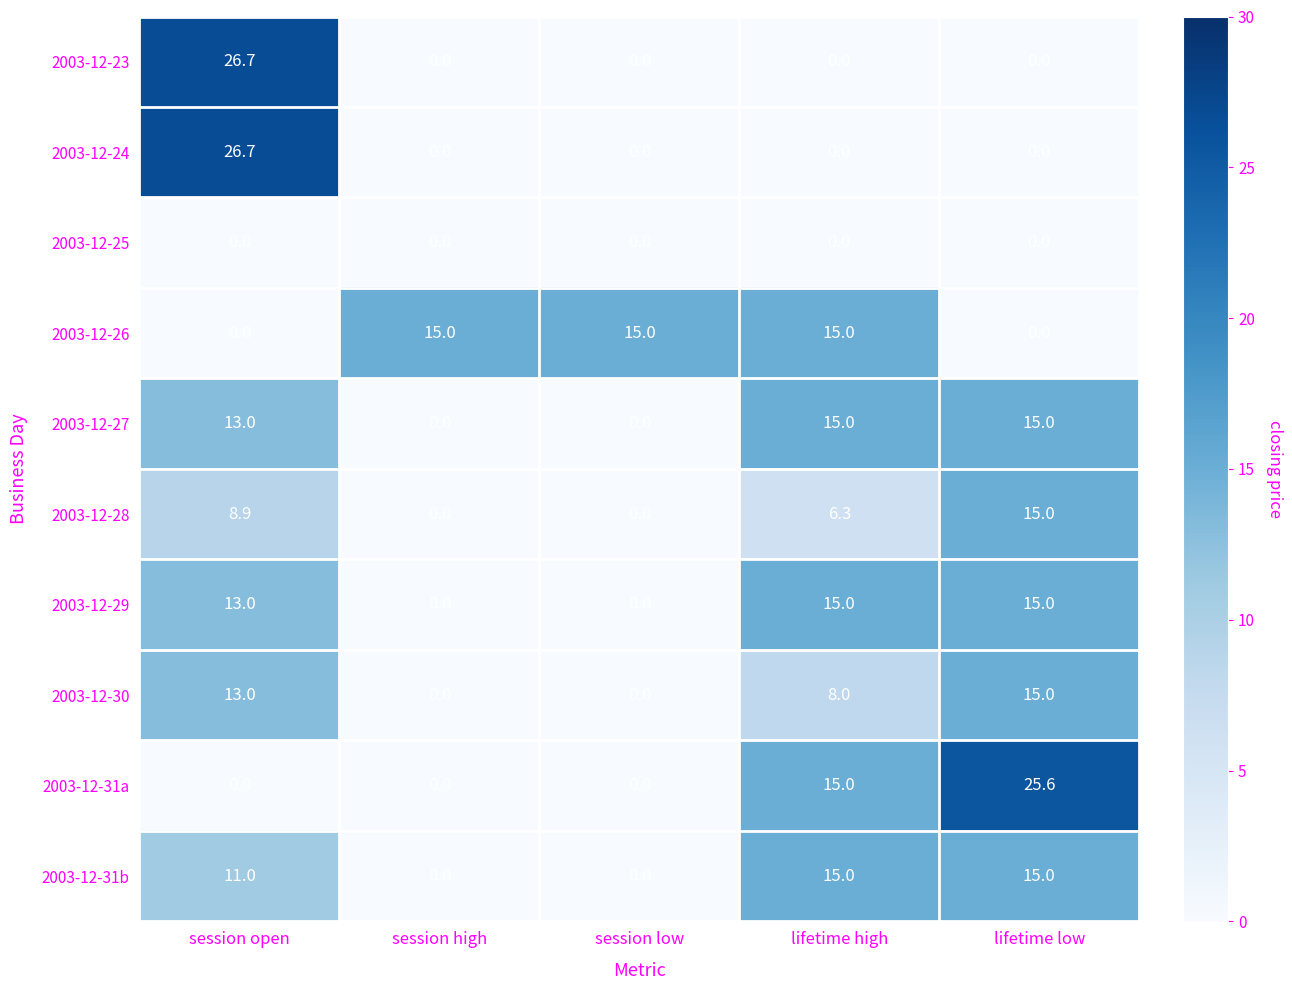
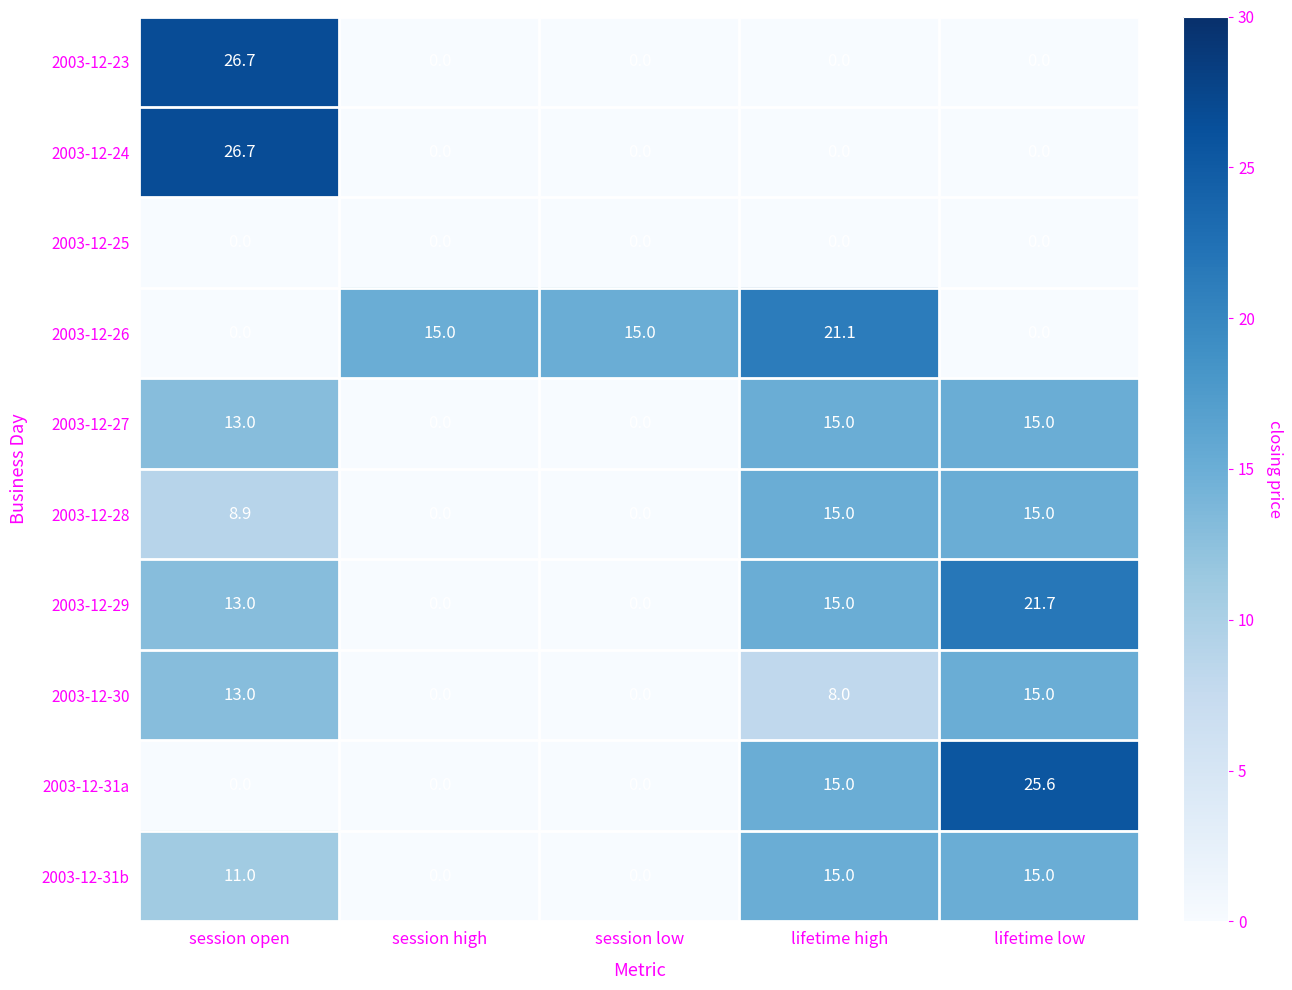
2003-12-26, lifetime high: 15.0 -> 21.1
2003-12-28, lifetime high: 6.3 -> 15.0
2003-12-29, lifetime low: 15.0 -> 21.7
